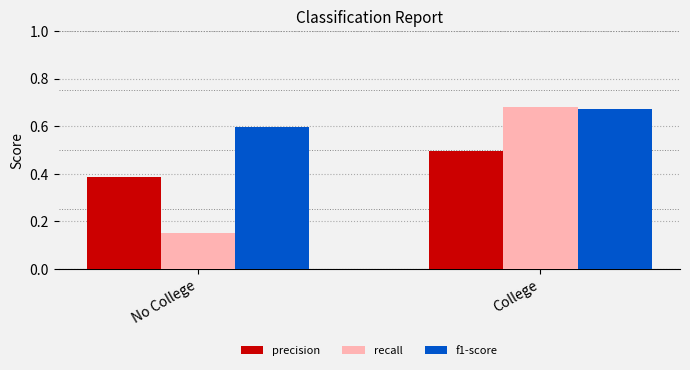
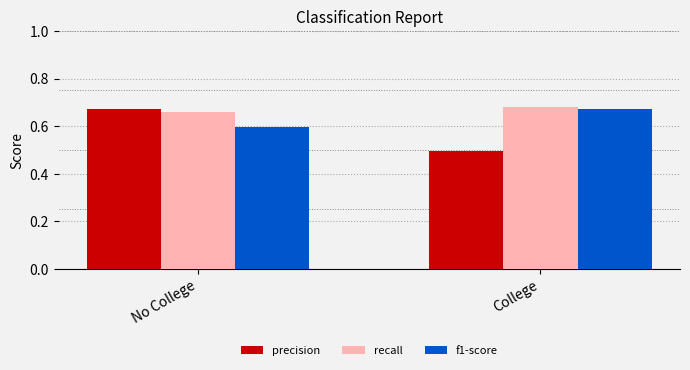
precision, No College: 0.39 -> 0.67
recall, No College: 0.15 -> 0.66
